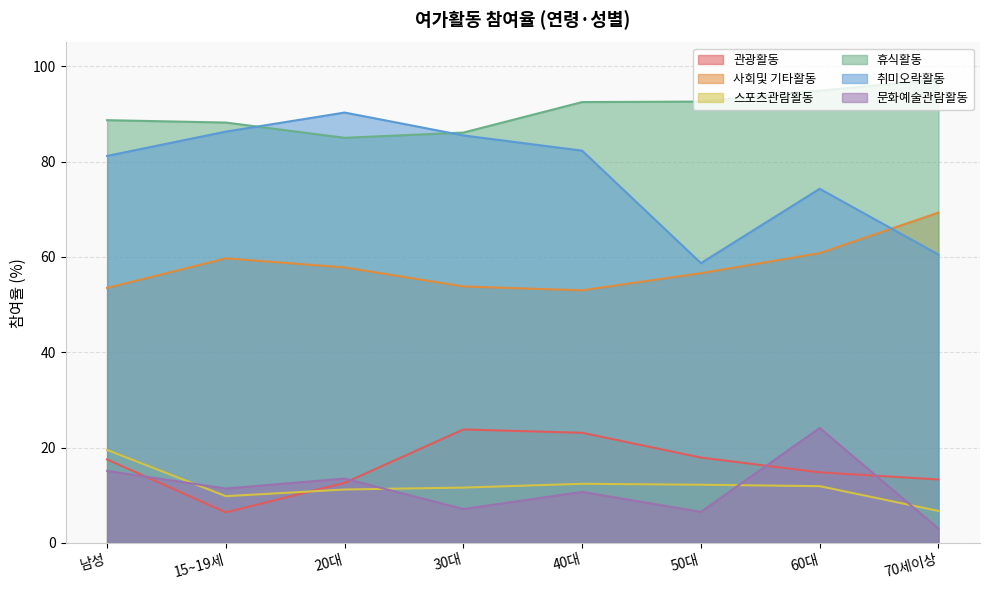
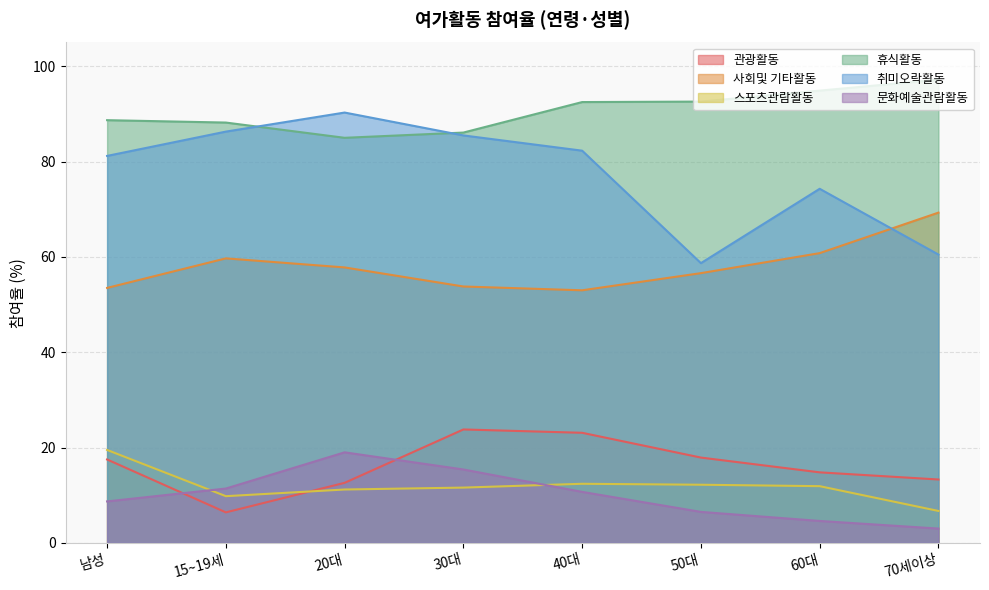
문화예술관람활동, 남성: 15 -> 9
문화예술관람활동, 20대: 14 -> 19
문화예술관람활동, 30대: 7 -> 15
문화예술관람활동, 60대: 24 -> 5
